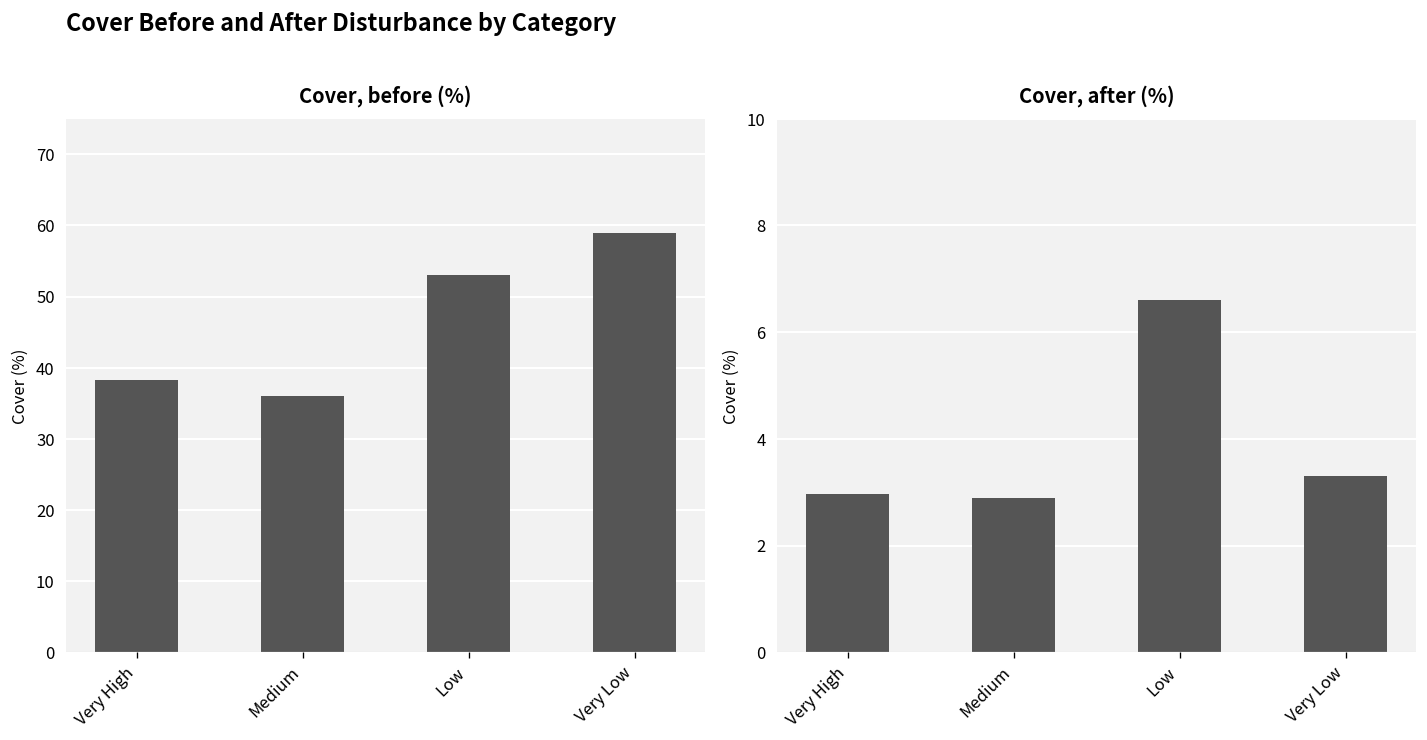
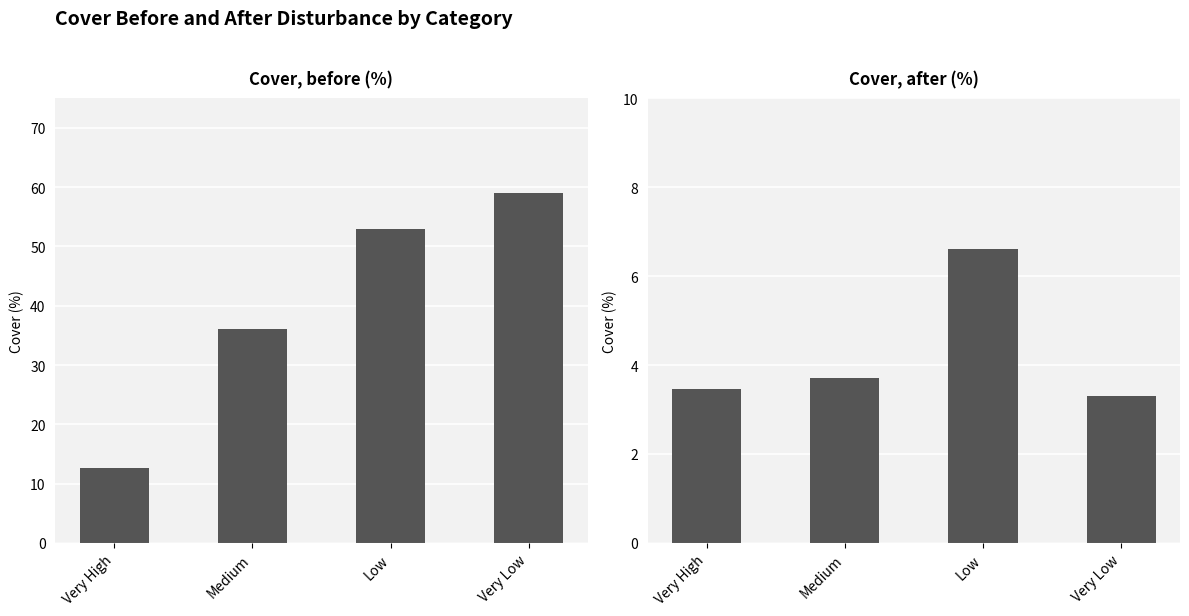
Cover, before (%), Very High: 38 -> 13
Cover, after (%), Very High: 3.0 -> 3.5
Cover, after (%), Medium: 2.9 -> 3.7
